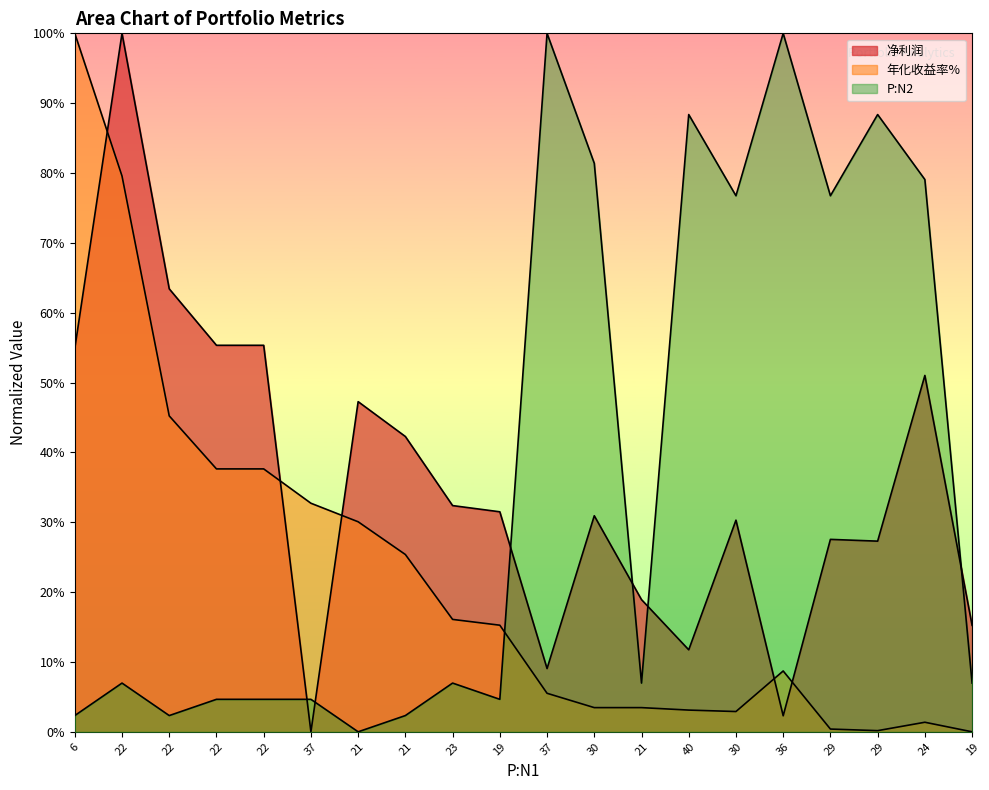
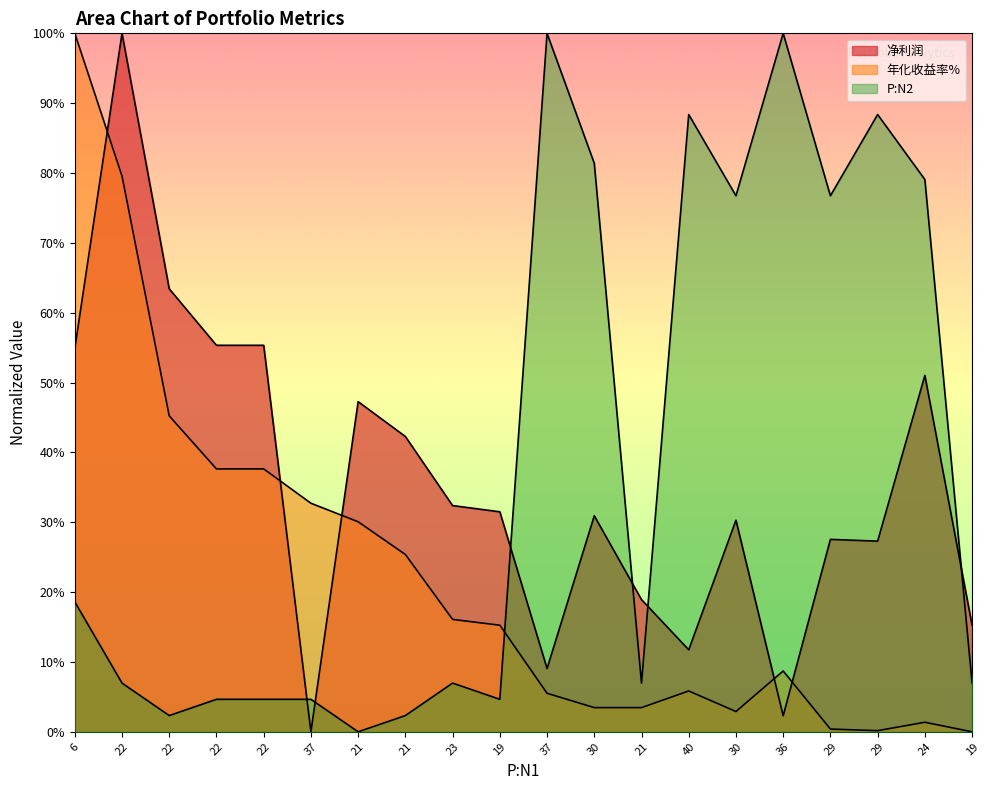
P:N2, 6: 2% -> 19%
年化收益率%, 40: 3% -> 6%
